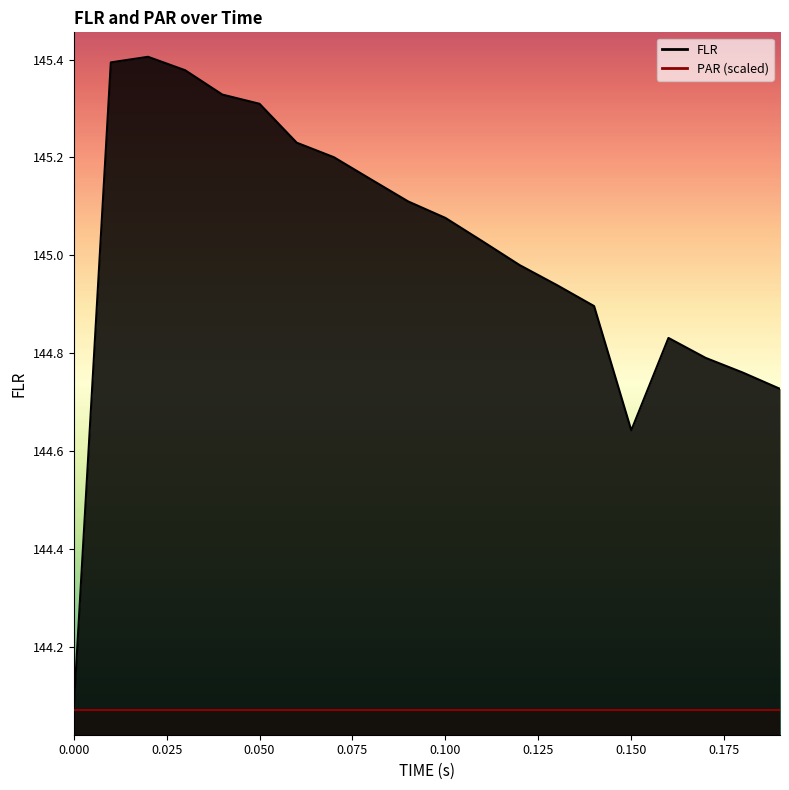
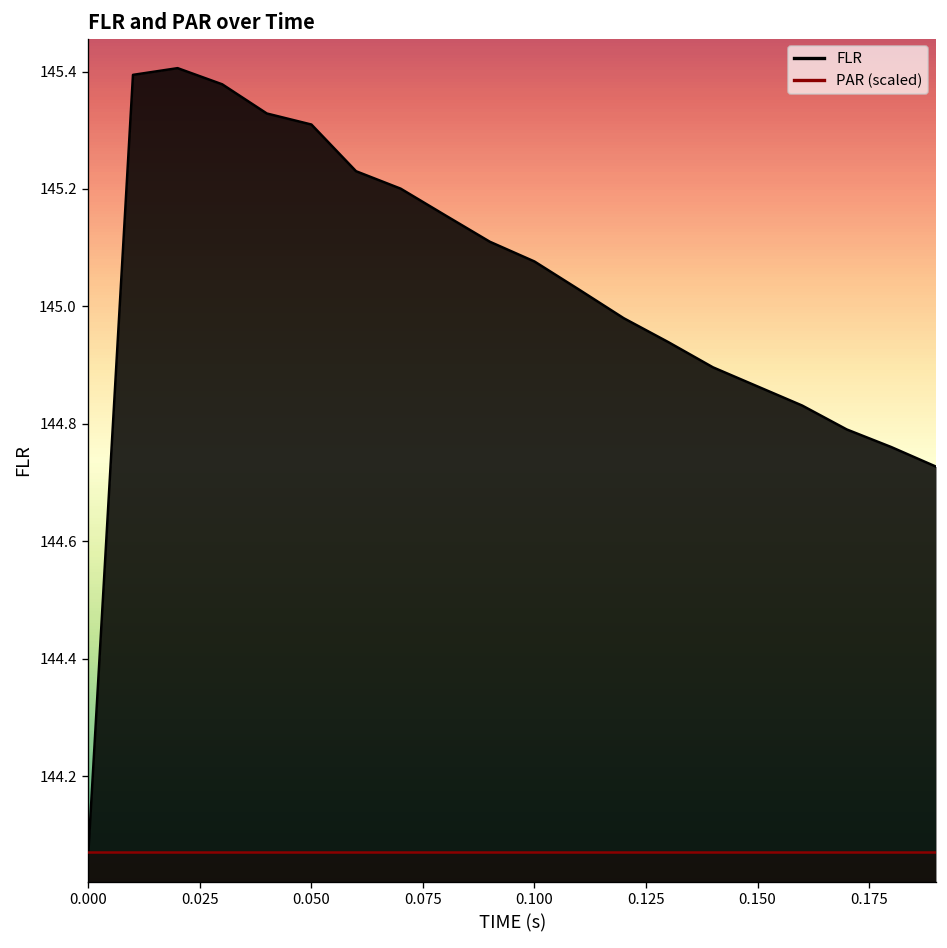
FLR, 0.150: 144.64 -> 144.86
